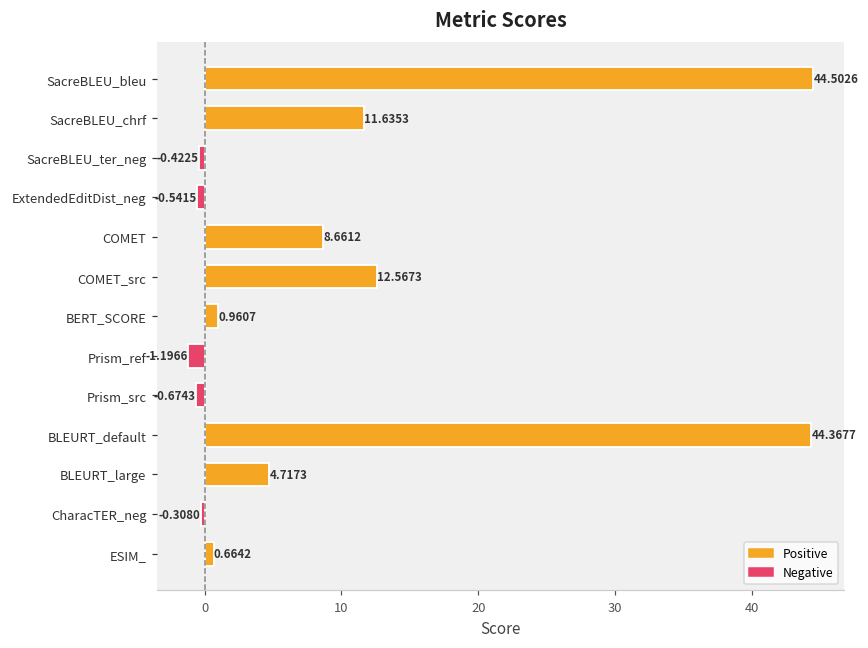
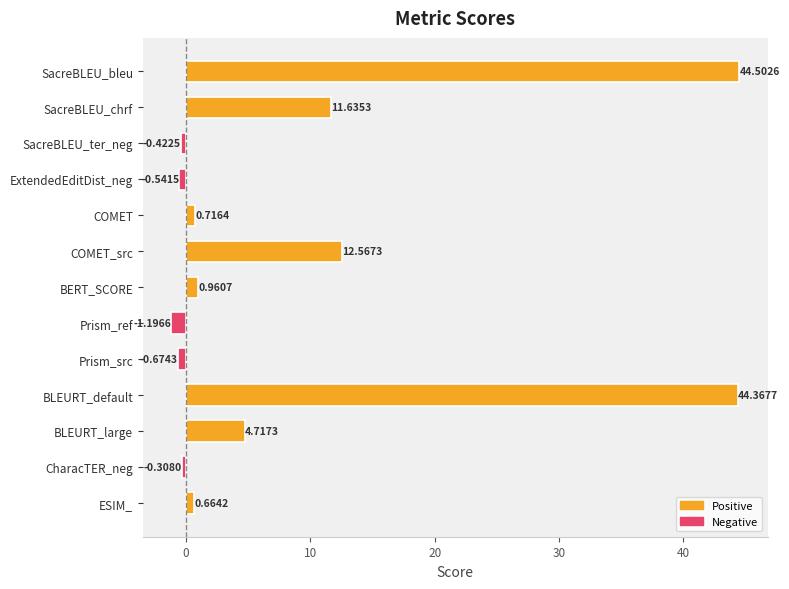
COMET: 8.6612 -> 0.7164
